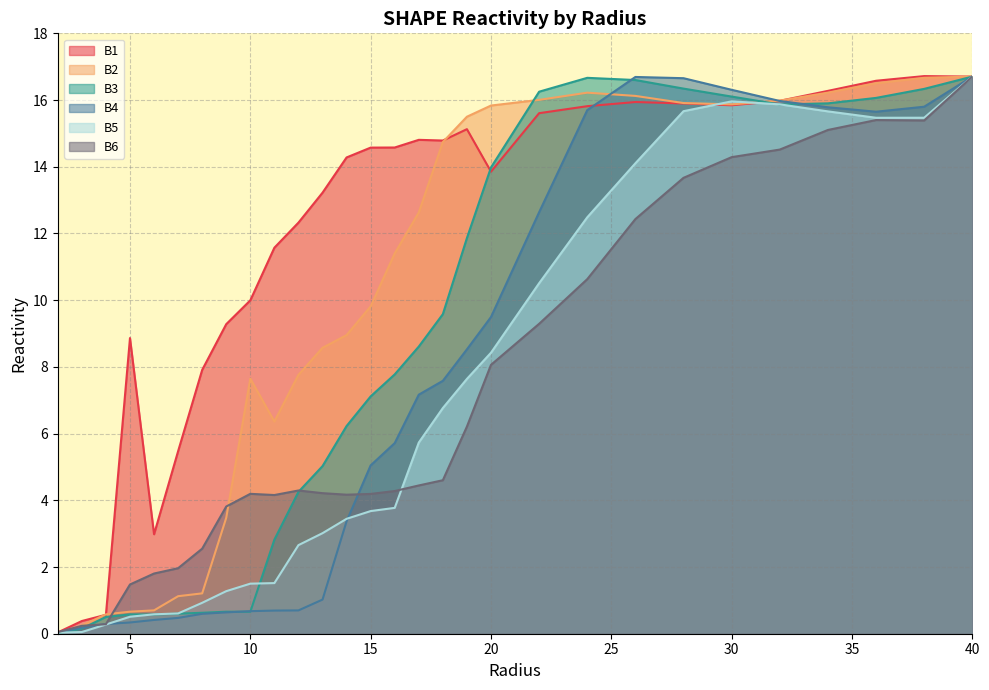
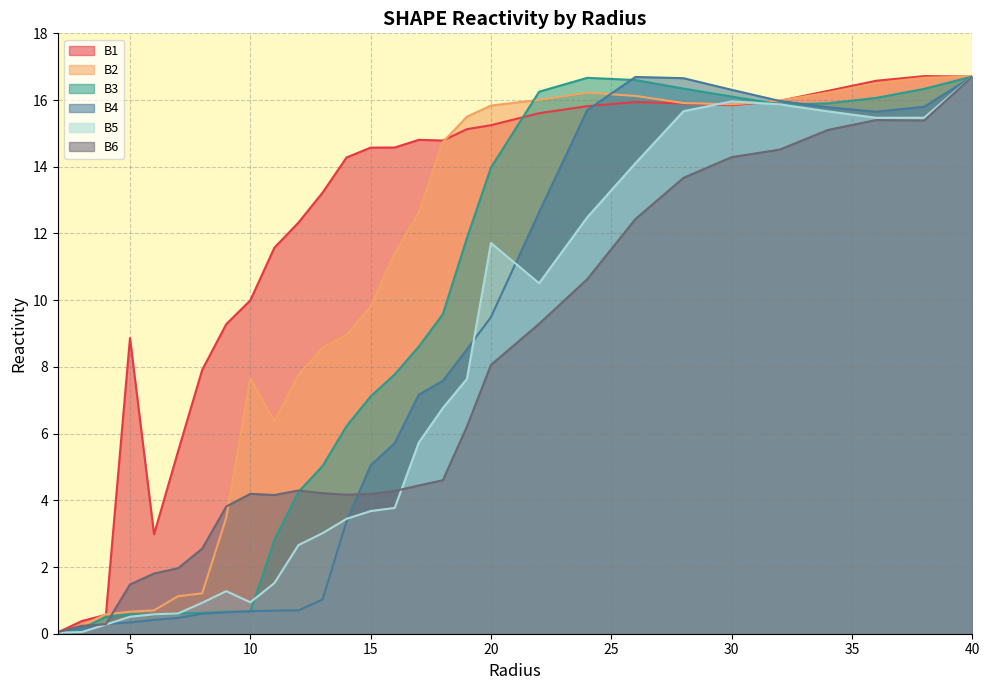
B5, 10: 1.5 -> 0.9
B1, 20: 13.9 -> 15.2
B5, 20: 8.4 -> 11.7
